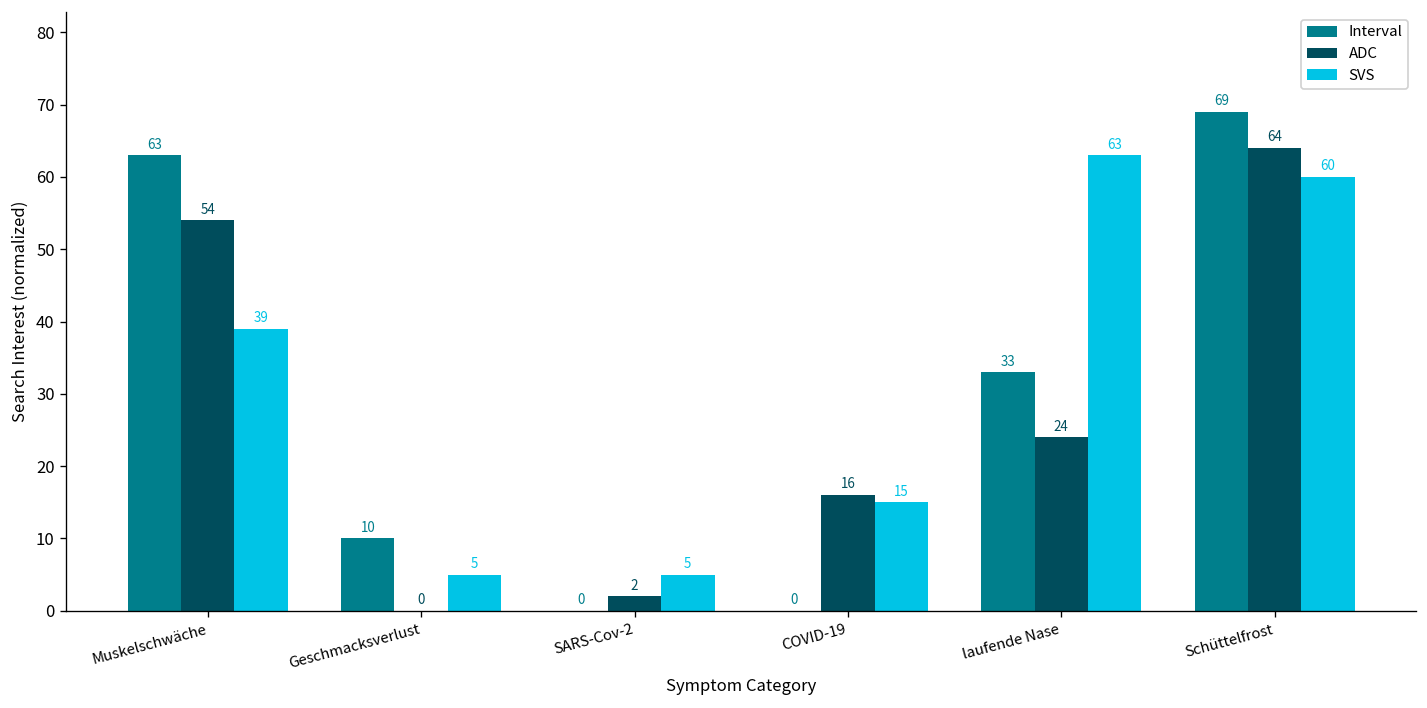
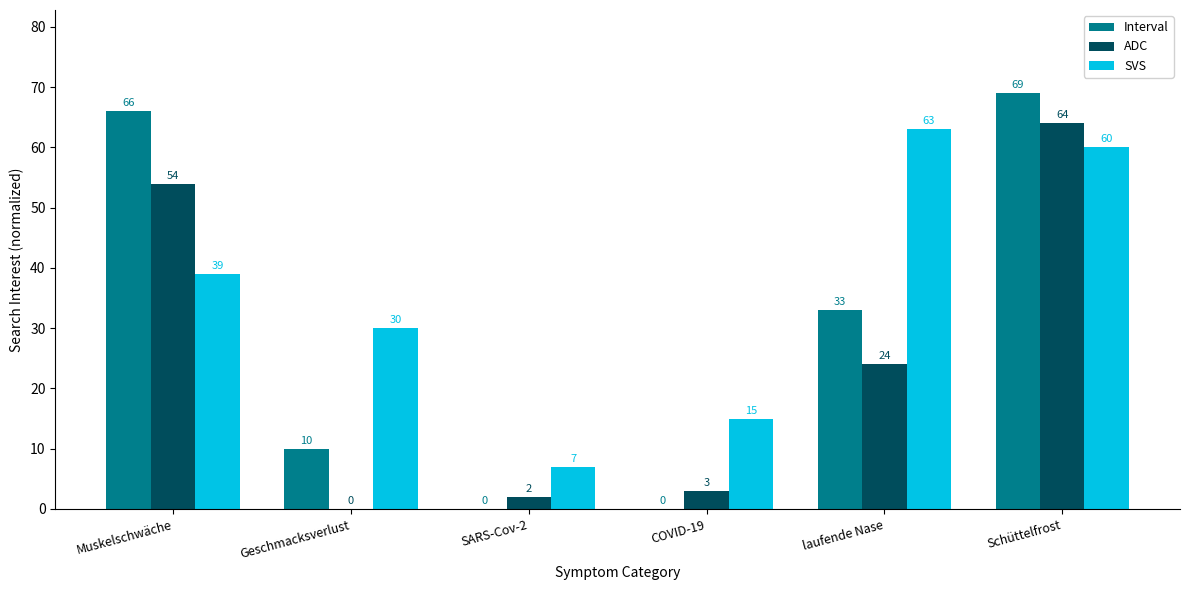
Interval, Muskelschwäche: 63 -> 66
SVS, Geschmacksverlust: 5 -> 30
SVS, SARS-Cov-2: 5 -> 7
ADC, COVID-19: 16 -> 3
